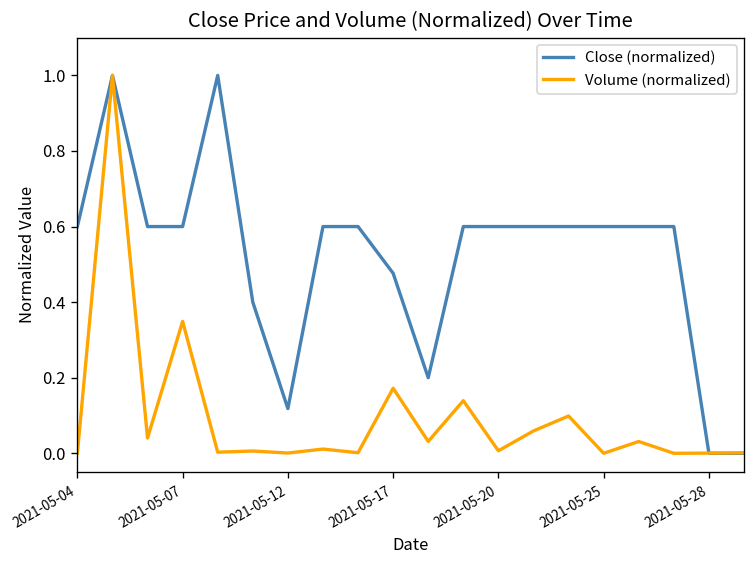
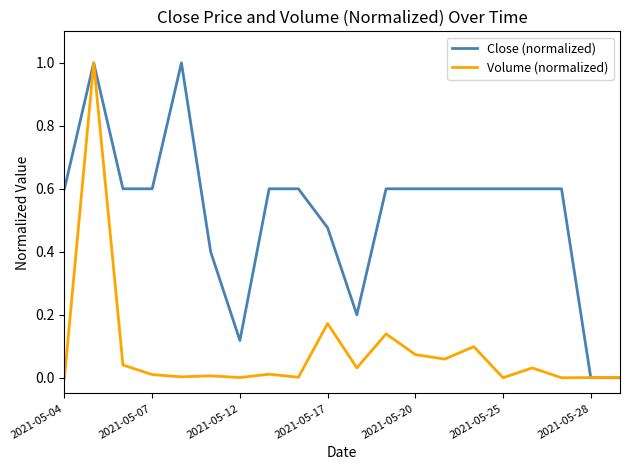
Volume (normalized), 2021-05-07: 0.35 -> 0.01
Volume (normalized), 2021-05-20: 0.01 -> 0.07
